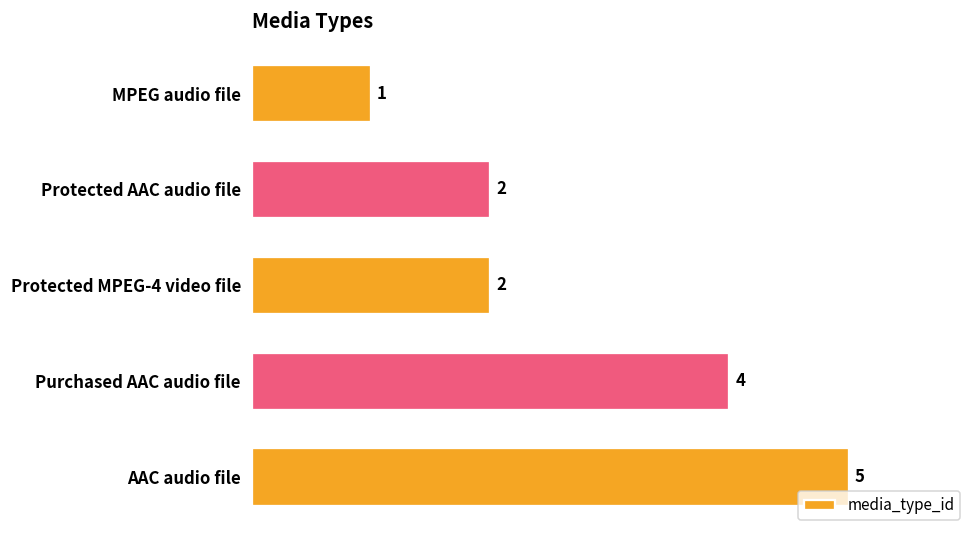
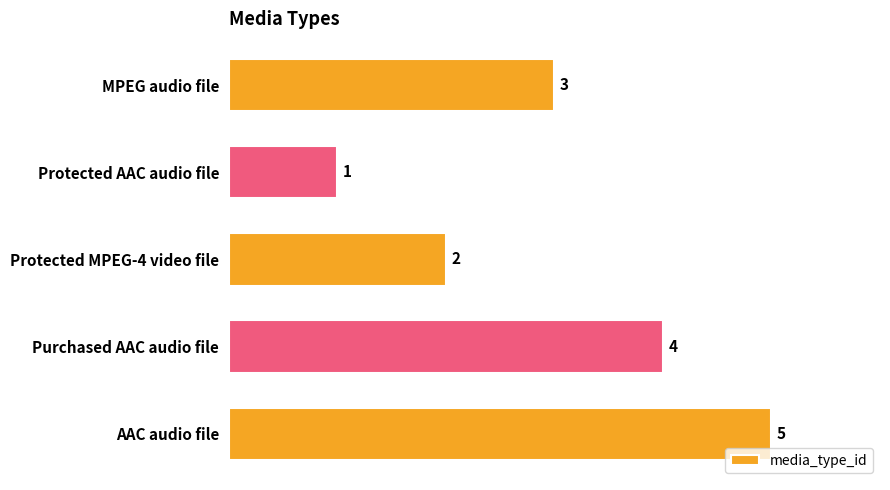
MPEG audio file: 1 -> 3
Protected AAC audio file: 2 -> 1
